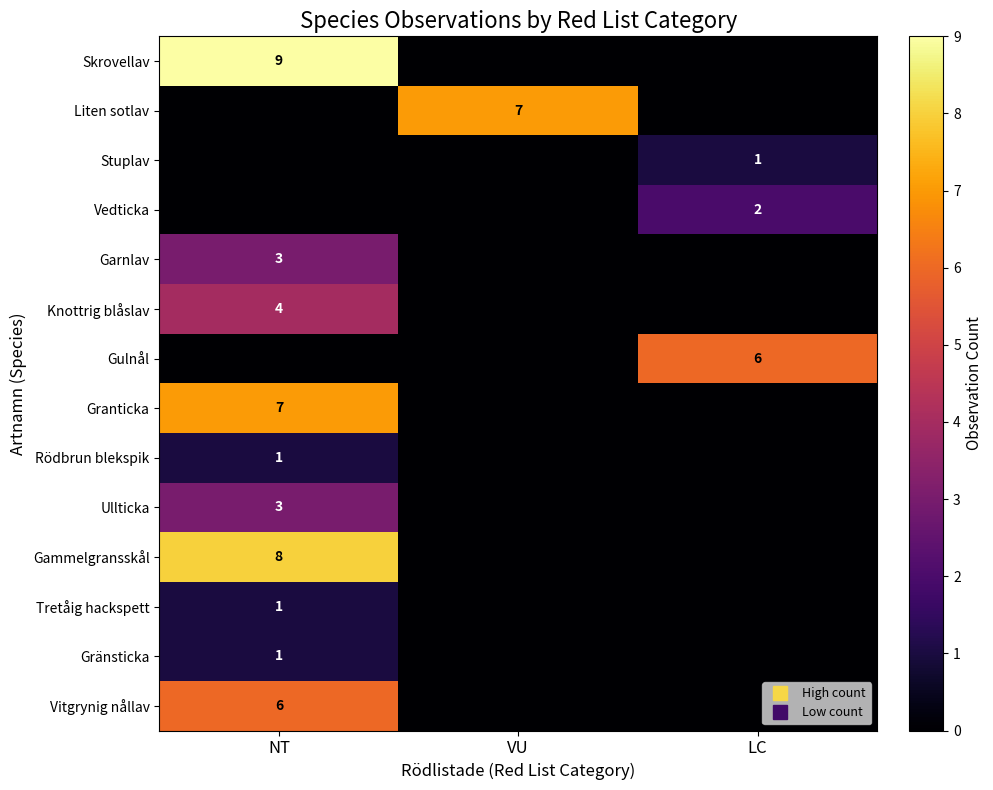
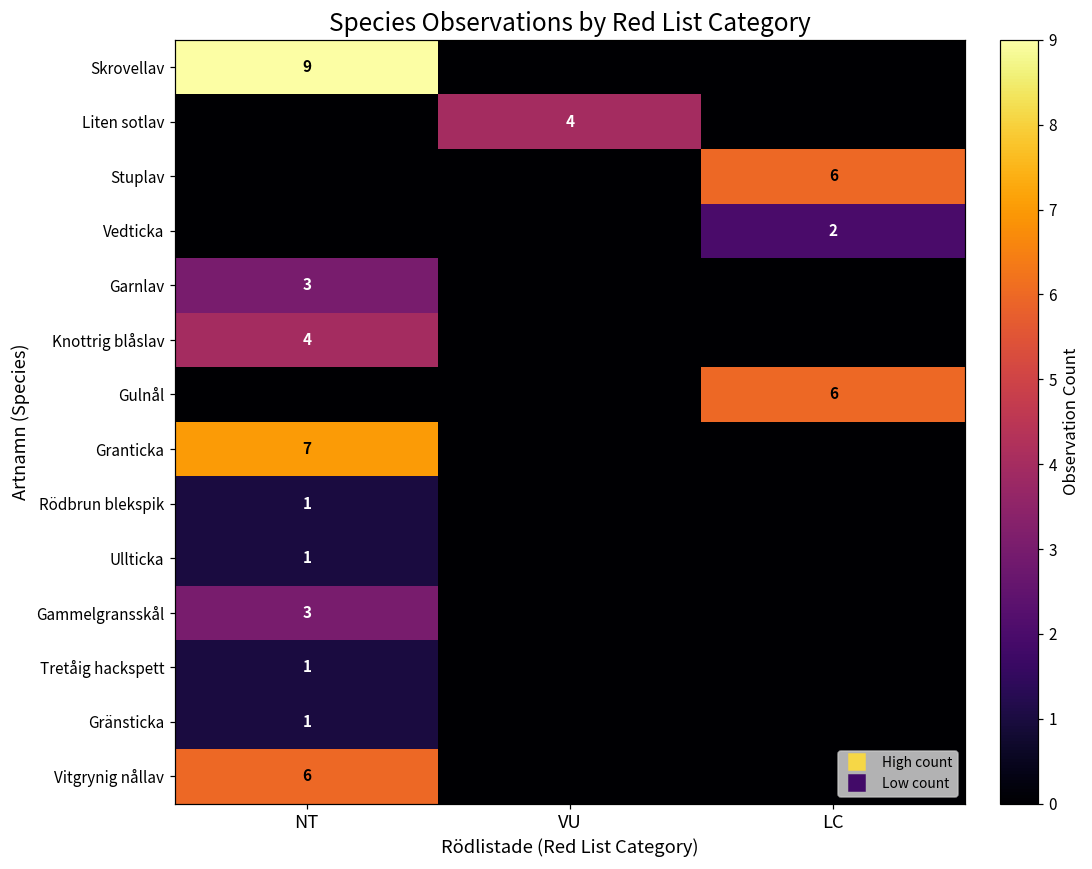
Liten sotlav, VU: 7 -> 4
Stuplav, LC: 1 -> 6
Ullticka, NT: 3 -> 1
Gammelgransskål, NT: 8 -> 3
